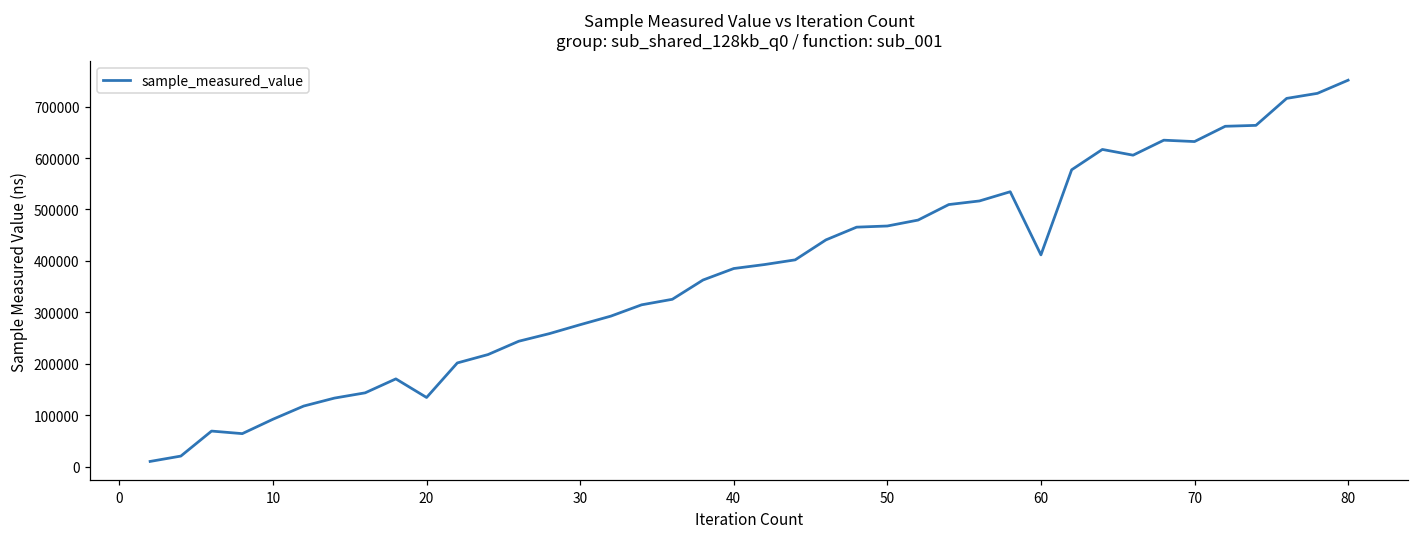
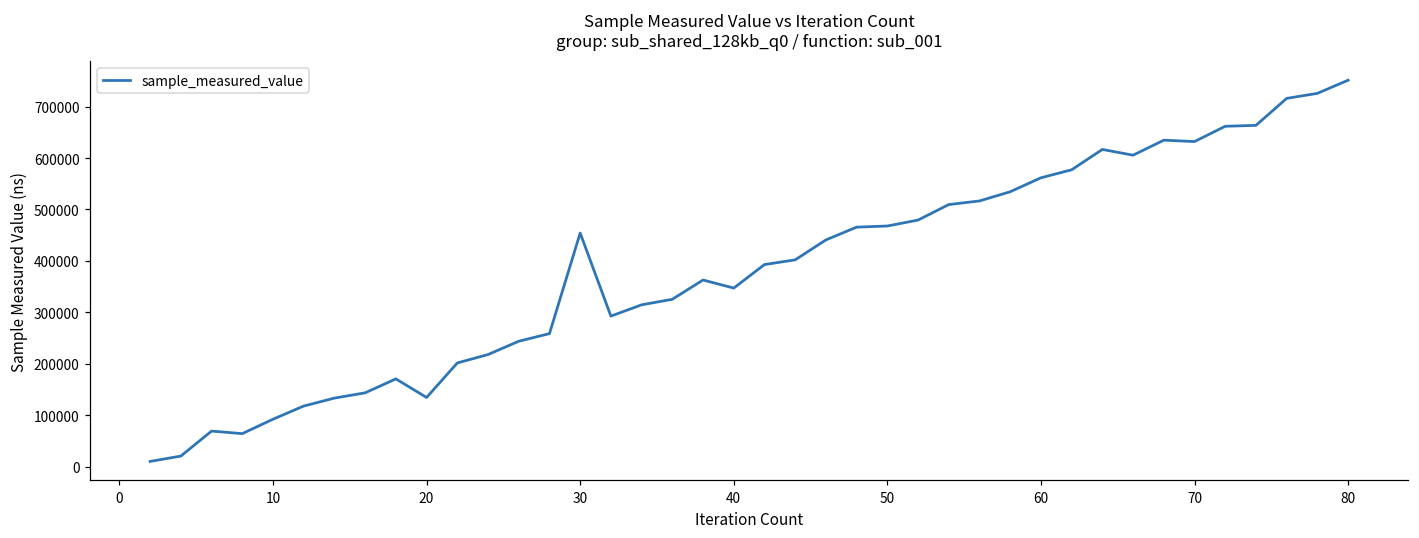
30: 280000 -> 450000
40: 390000 -> 350000
60: 410000 -> 560000
